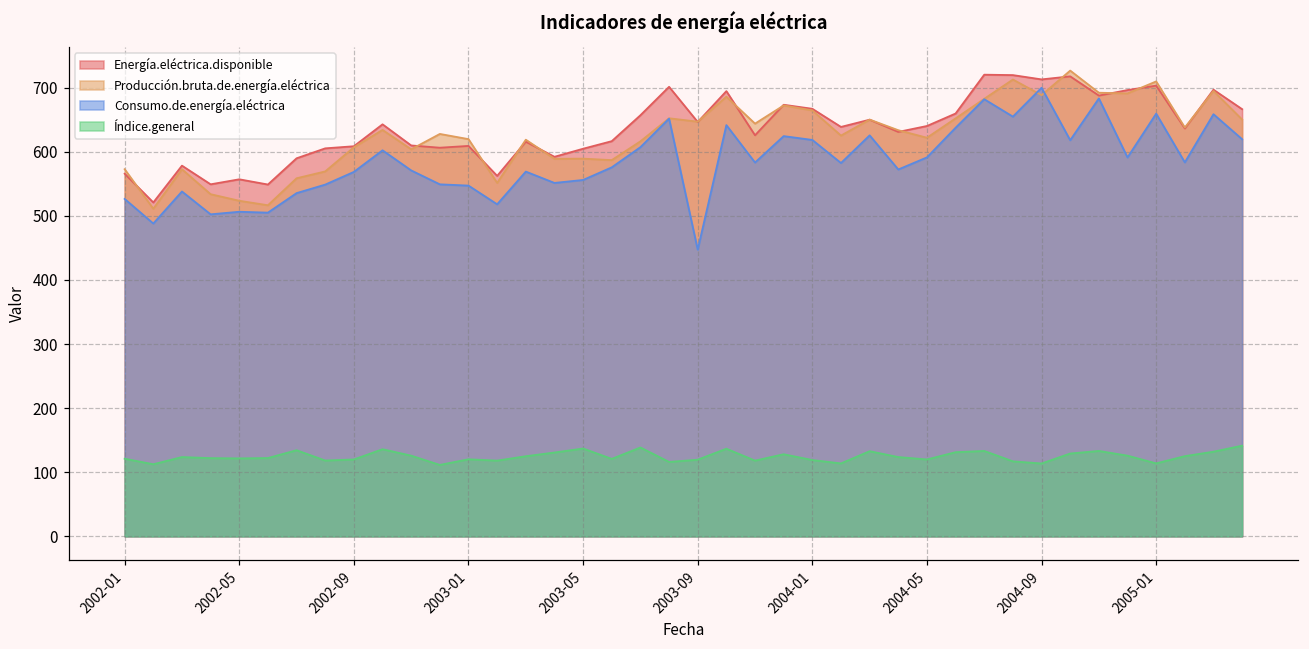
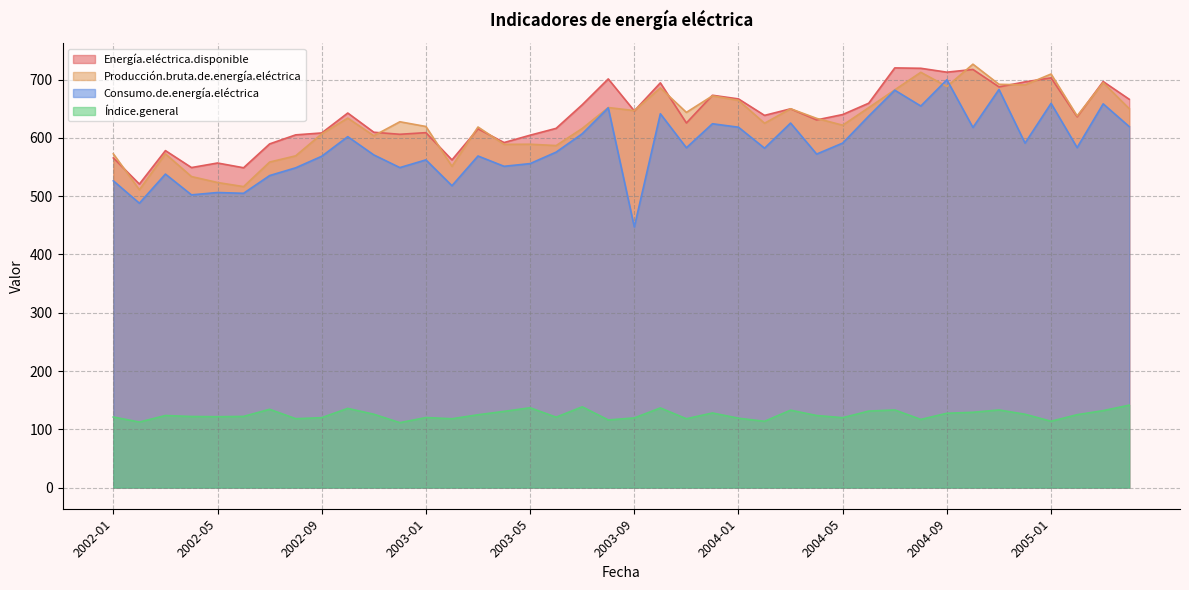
Consumo.de.energía.eléctrica, 2003-01: 550 -> 560
Índice.general, 2004-09: 110 -> 130
